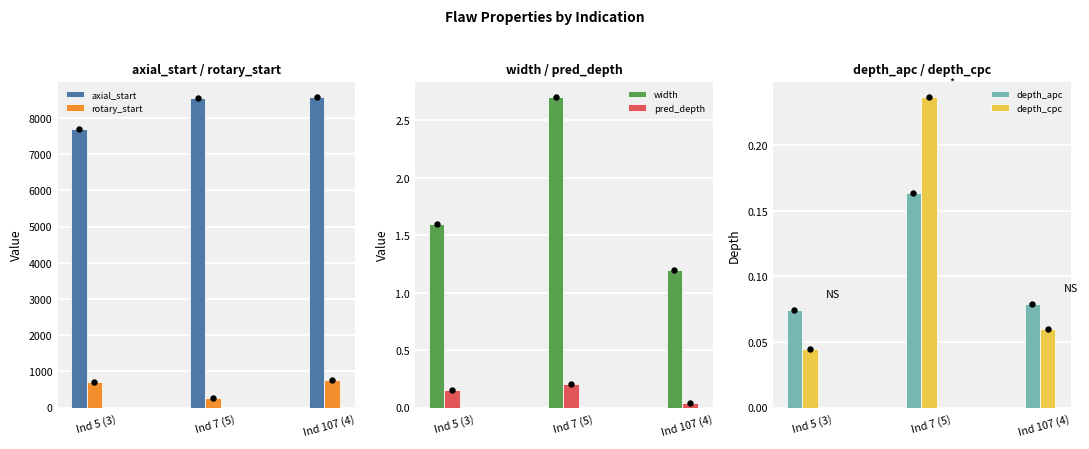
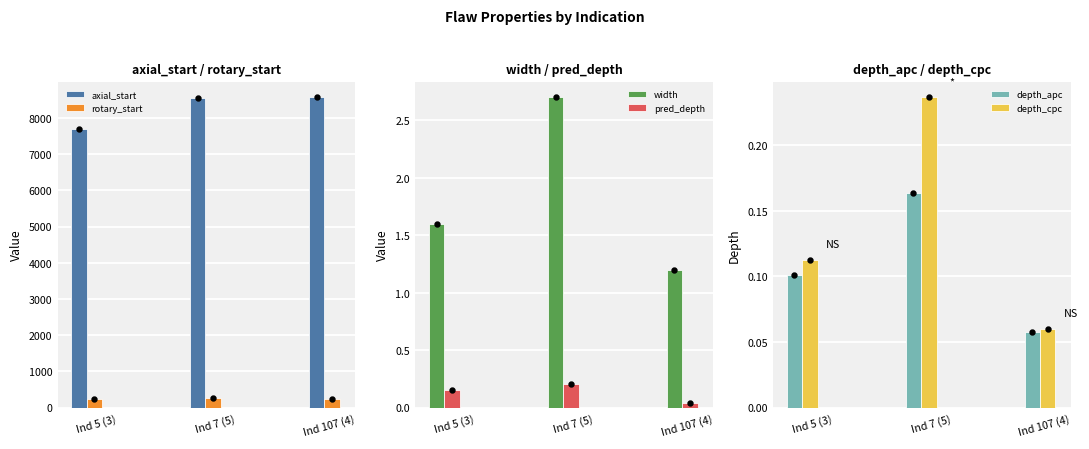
axial_start / rotary_start, rotary_start, Ind 5 (3): 700 -> 200
axial_start / rotary_start, rotary_start, Ind 107 (4): 800 -> 200
depth_apc / depth_cpc, depth_apc, Ind 5 (3): 0.075 -> 0.101
depth_apc / depth_cpc, depth_cpc, Ind 5 (3): 0.045 -> 0.113
depth_apc / depth_cpc, depth_apc, Ind 107 (4): 0.079 -> 0.058
